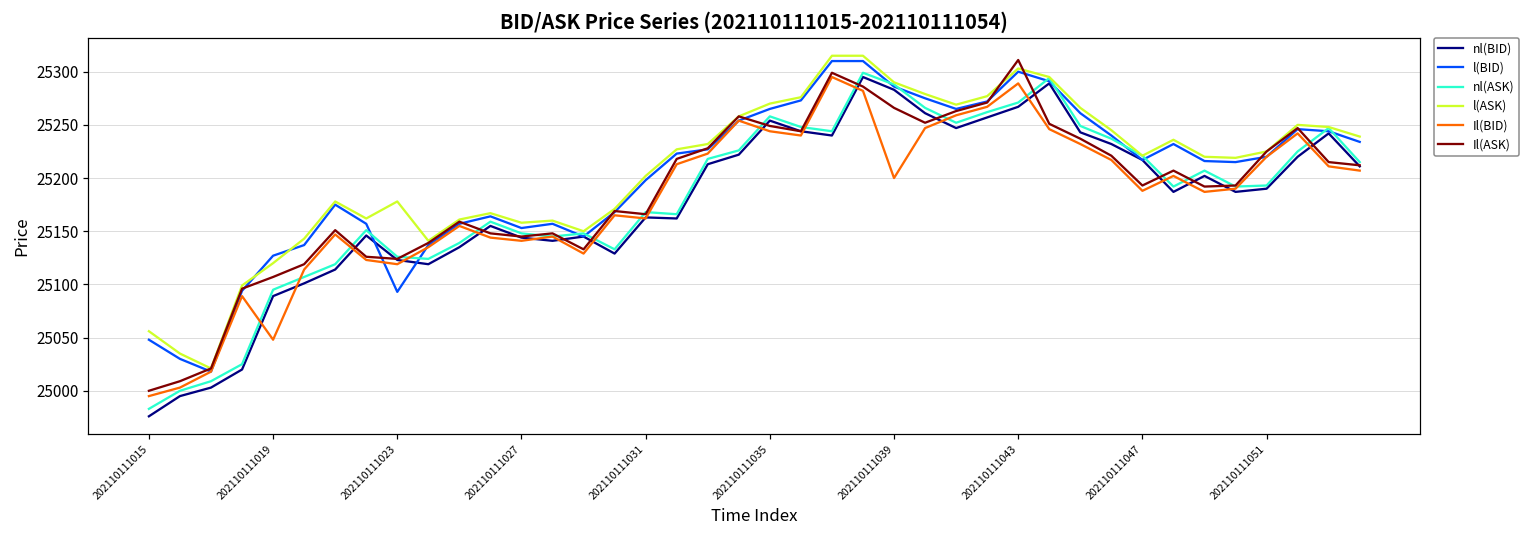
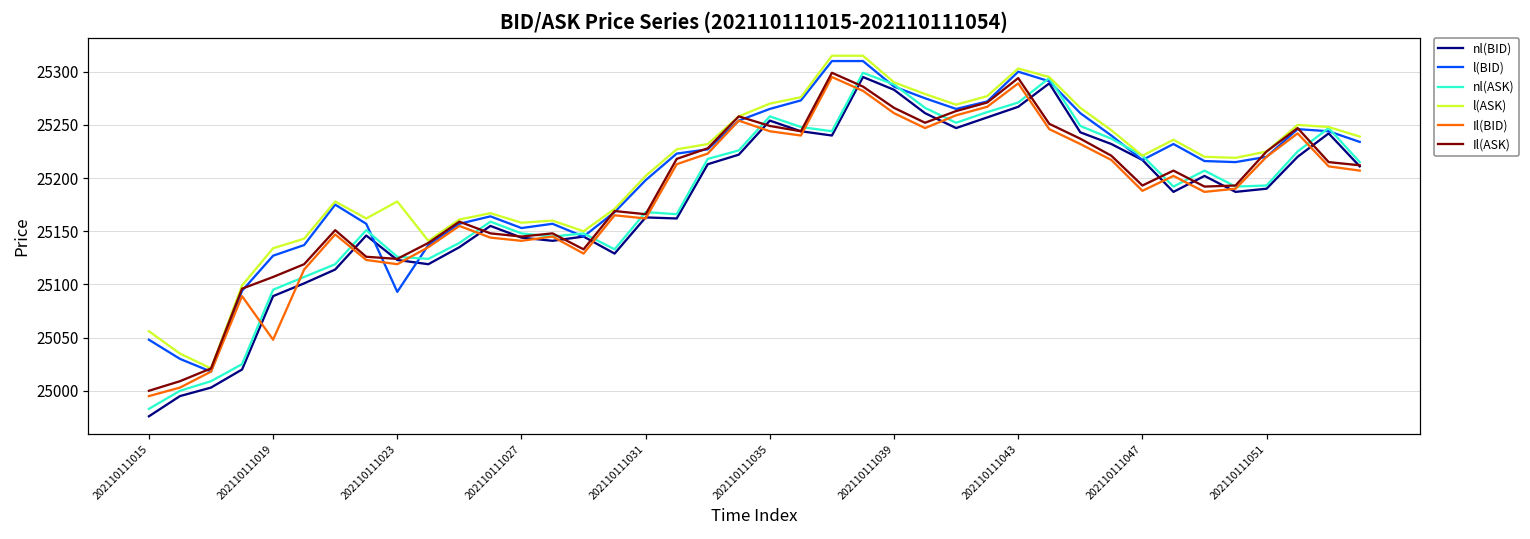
l(ASK), 202110111019: 25120 -> 25130
Il(BID), 202110111039: 25200 -> 25260
Il(ASK), 202110111043: 25310 -> 25290
